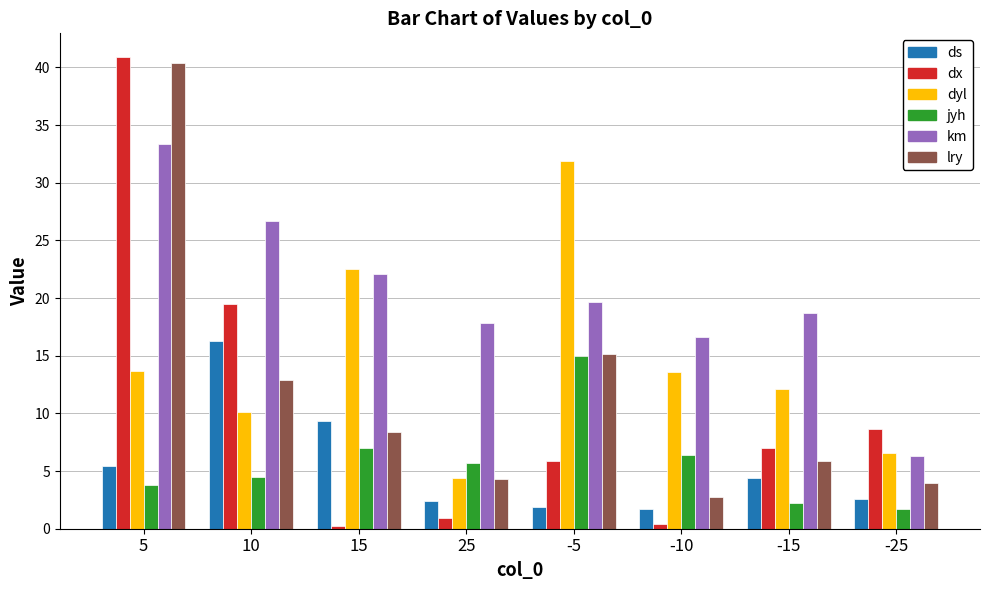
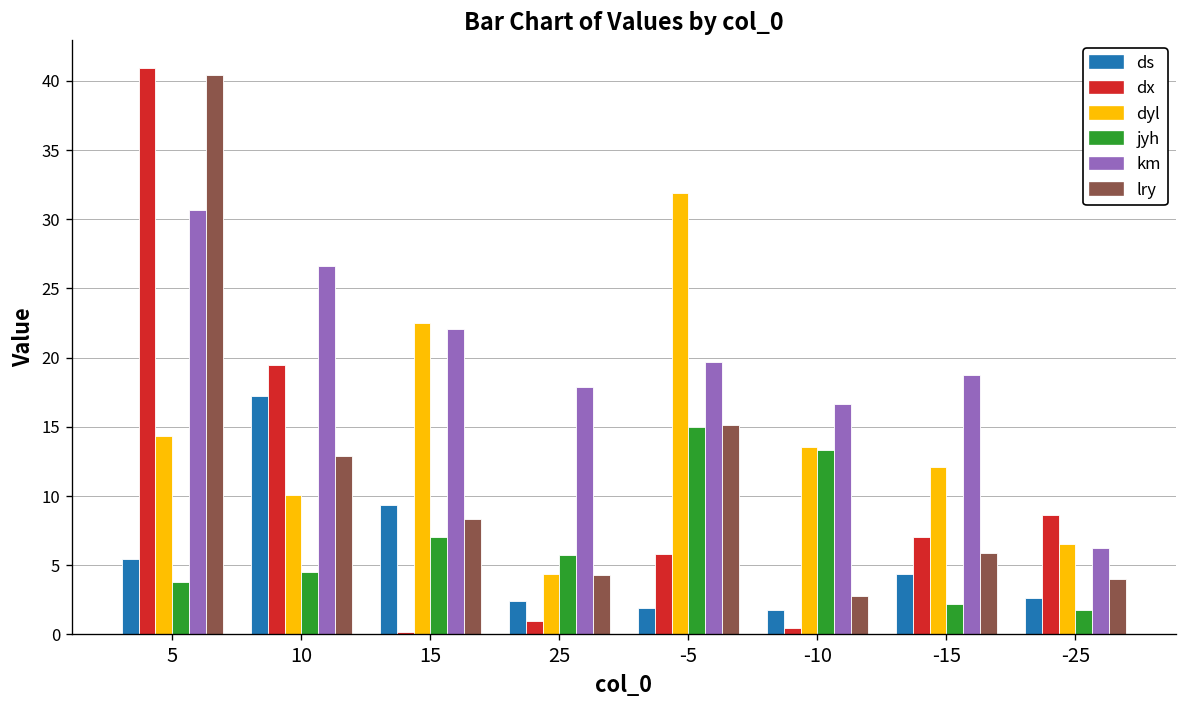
dyl, 5: 13.7 -> 14.4
km, 5: 33.4 -> 30.7
ds, 10: 16.2 -> 17.2
jyh, -10: 6.4 -> 13.3
